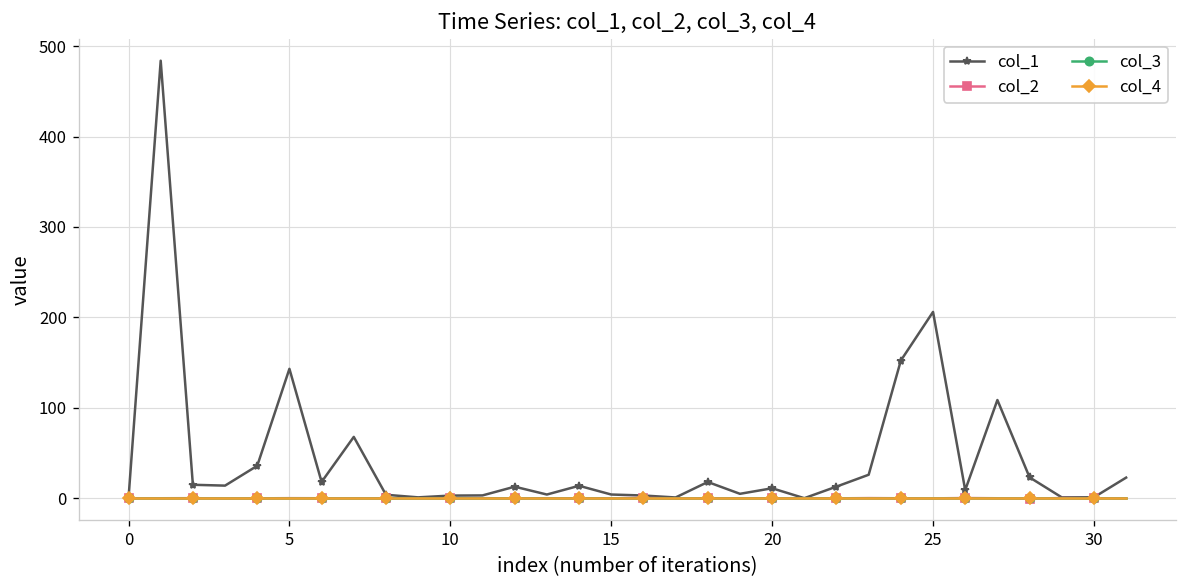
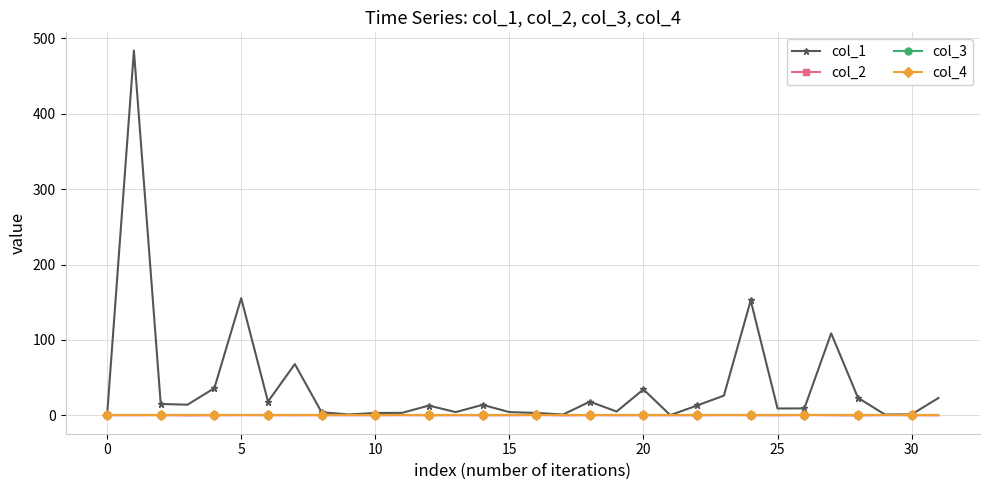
col_1, 5: 140 -> 160
col_1, 20: 10 -> 30
col_1, 25: 210 -> 10
